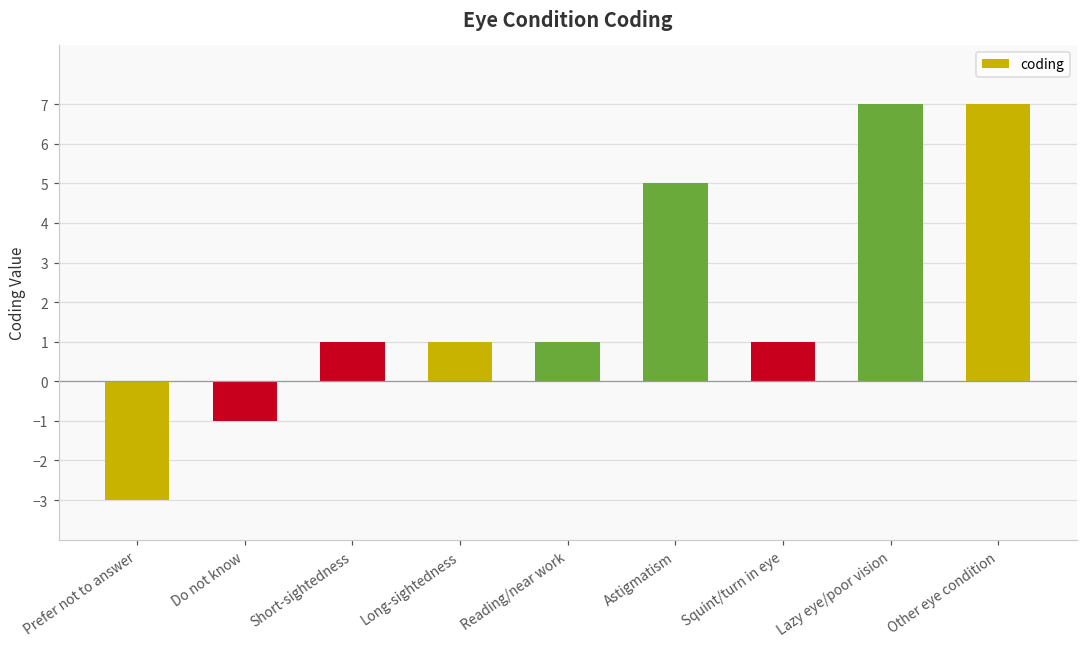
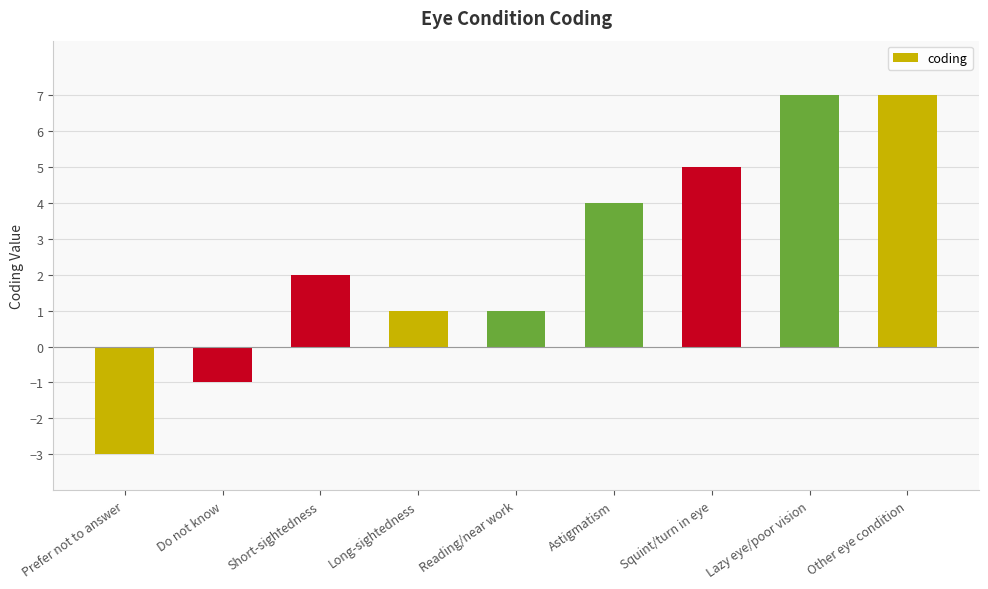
Short-sightedness: 1 -> 2
Astigmatism: 5 -> 4
Squint/turn in eye: 1 -> 5
